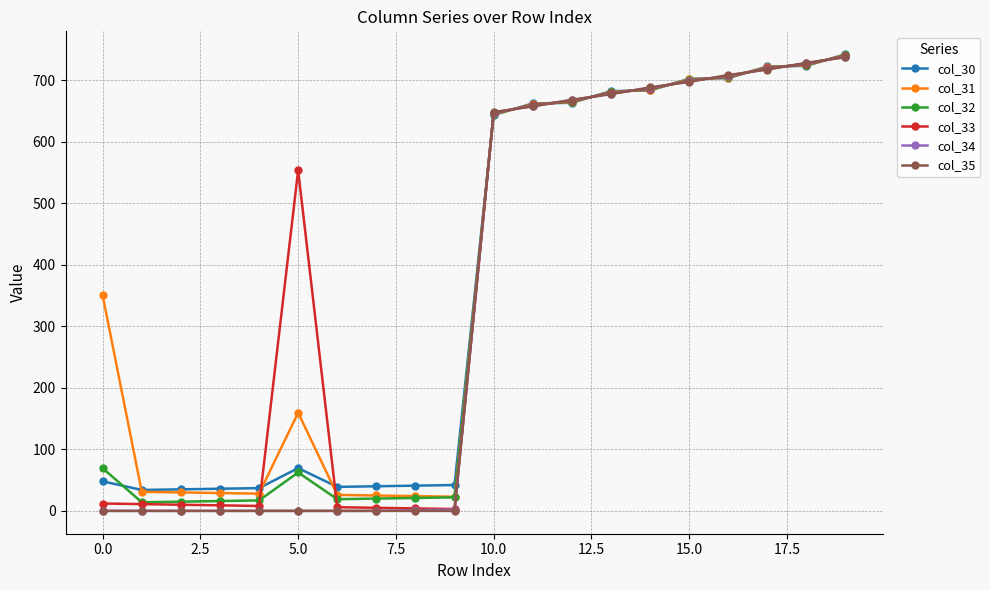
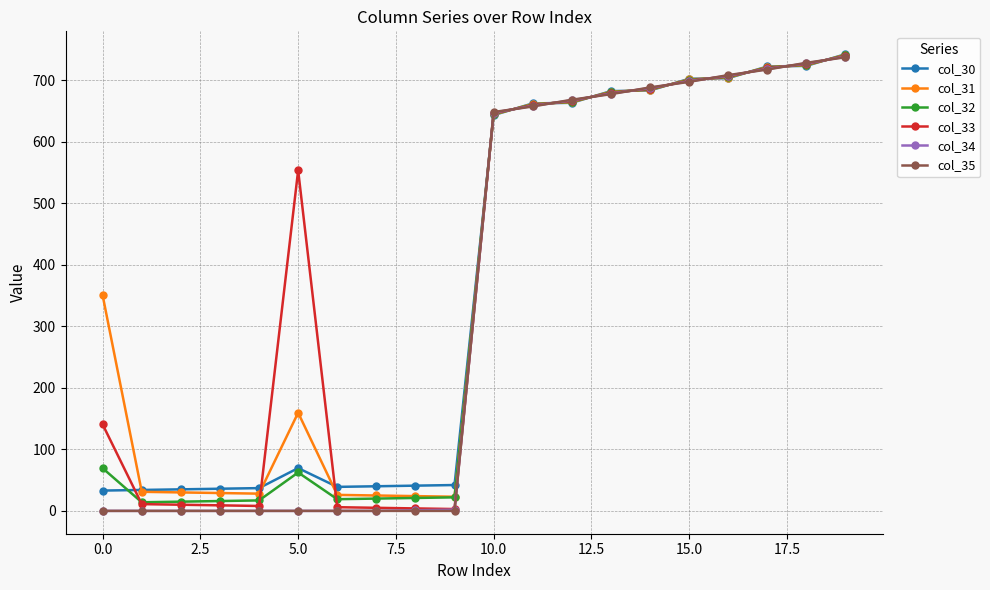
col_30, 0.0: 50 -> 30
col_33, 0.0: 10 -> 140
